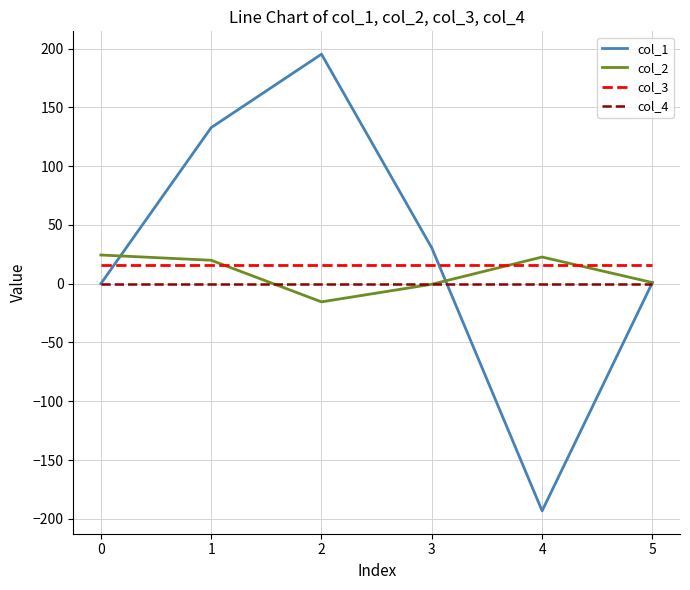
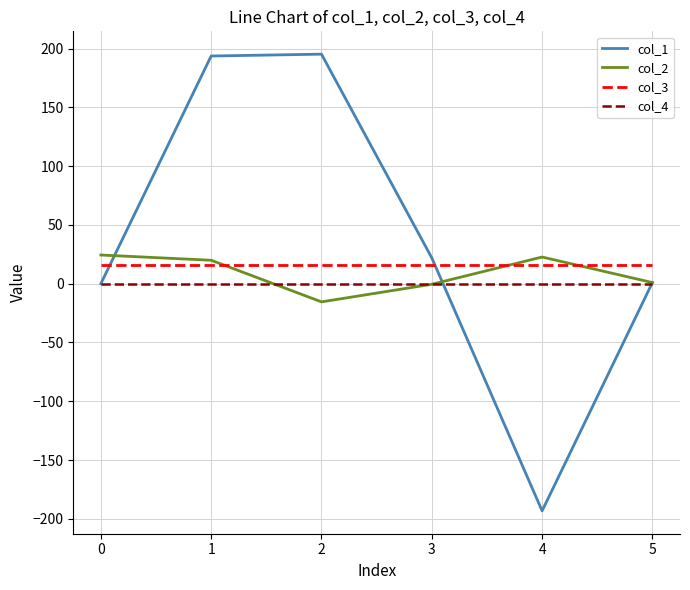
col_1, 1: 133 -> 194
col_1, 3: 30 -> 22
